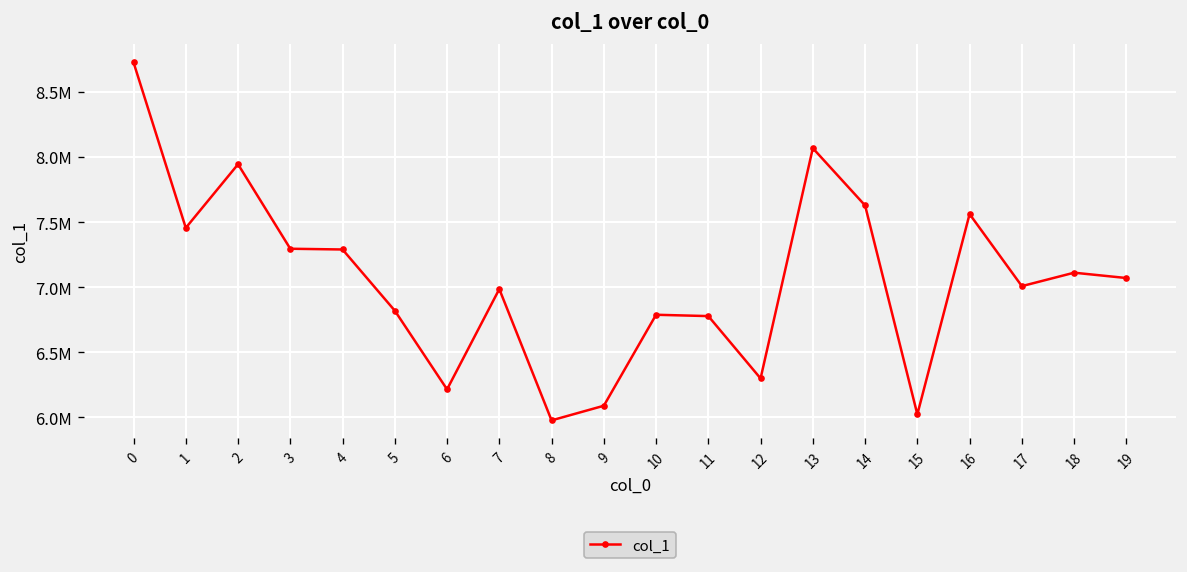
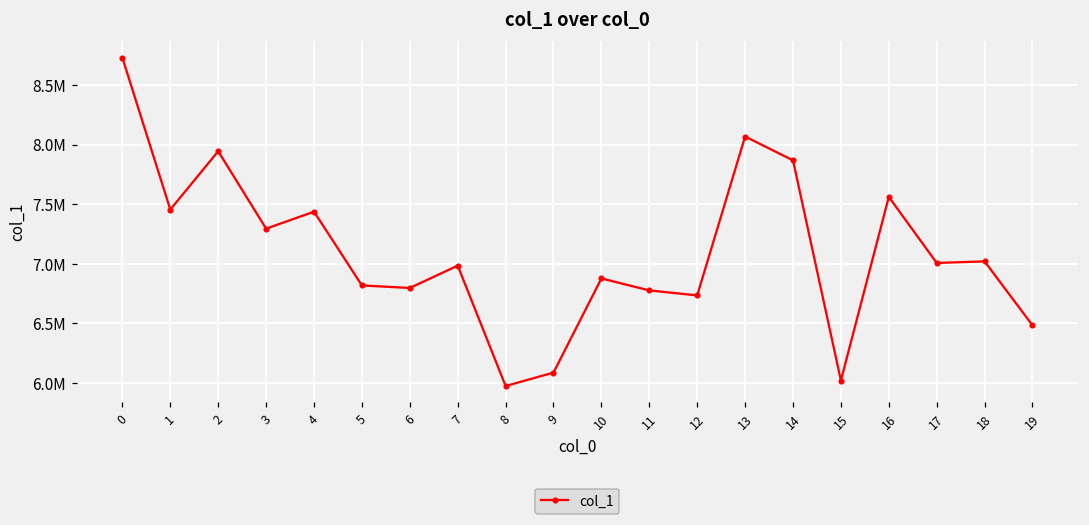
4: 7290000 -> 7440000
6: 6210000 -> 6800000
10: 6790000 -> 6880000
12: 6300000 -> 6740000
14: 7630000 -> 7870000
18: 7110000 -> 7020000
19: 7070000 -> 6480000
